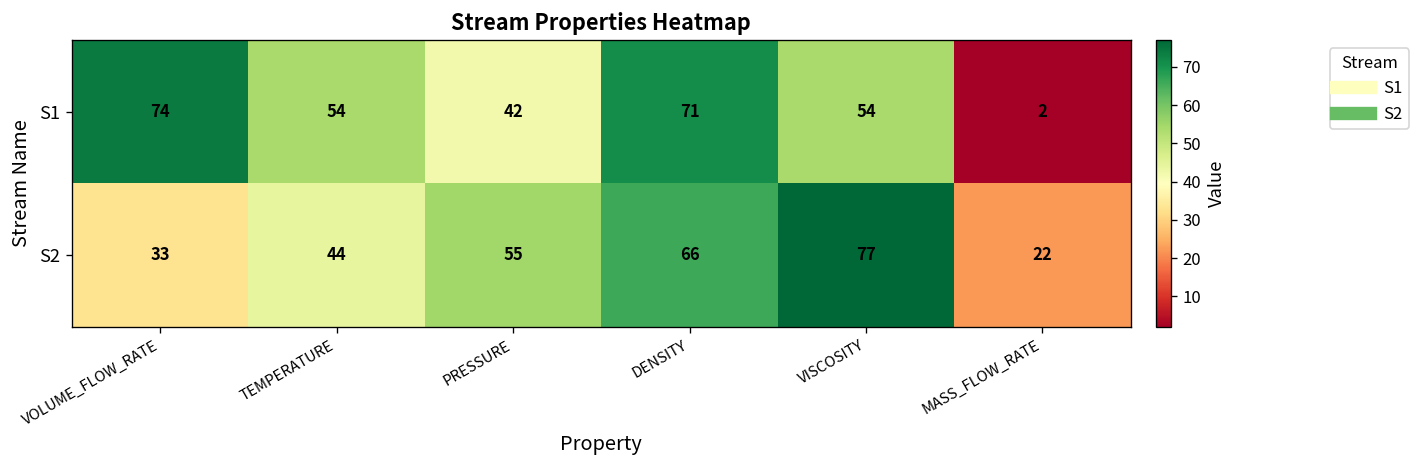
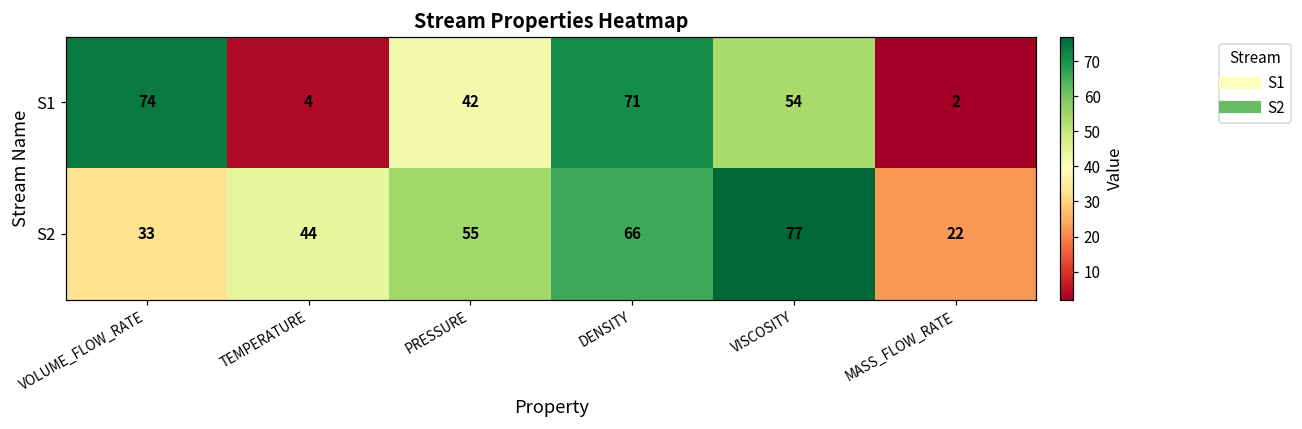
S1, TEMPERATURE: 54 -> 4
